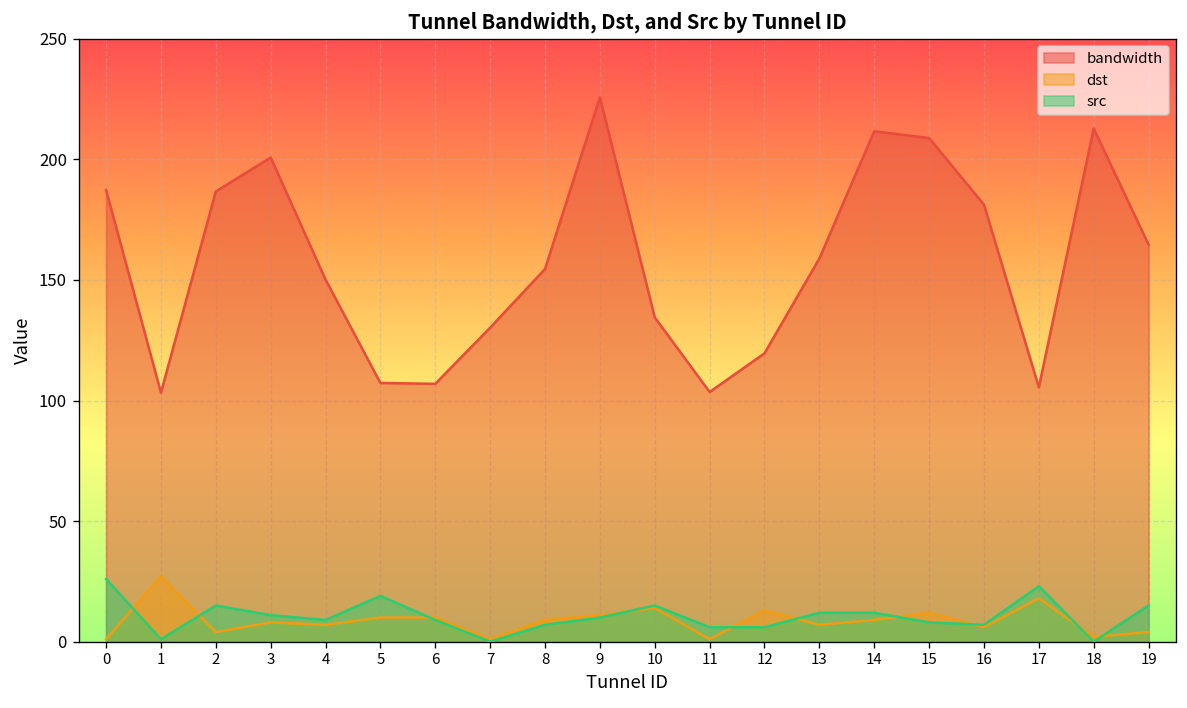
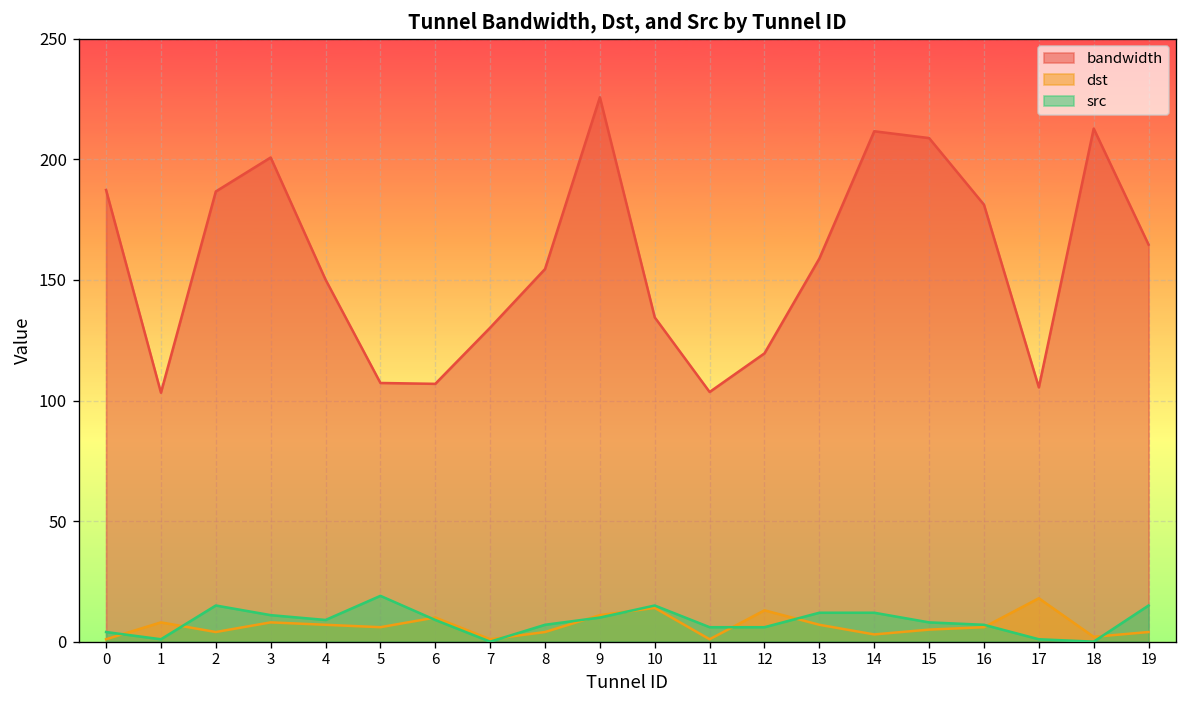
src, 0: 26 -> 4
dst, 1: 27 -> 8
dst, 5: 10 -> 6
dst, 8: 9 -> 4
dst, 14: 9 -> 3
dst, 15: 12 -> 5
src, 17: 23 -> 1
